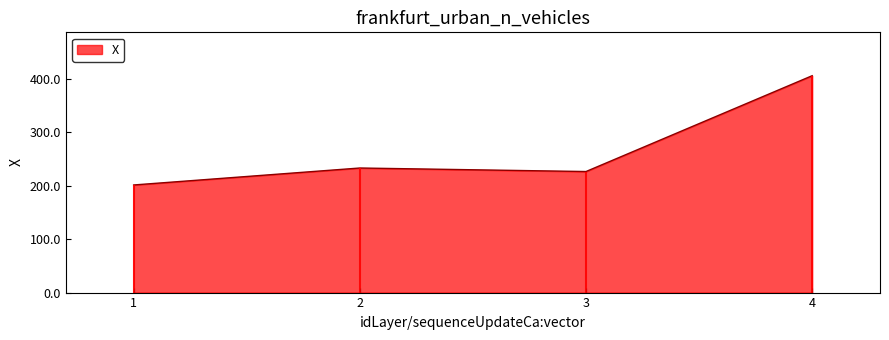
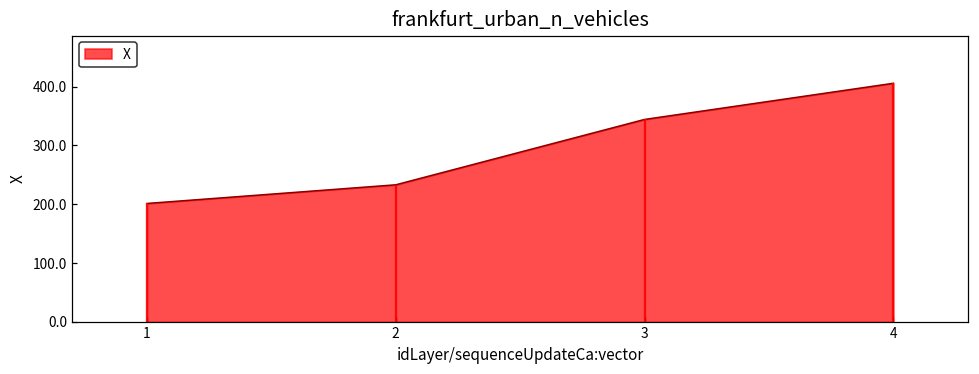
3: 230 -> 340
